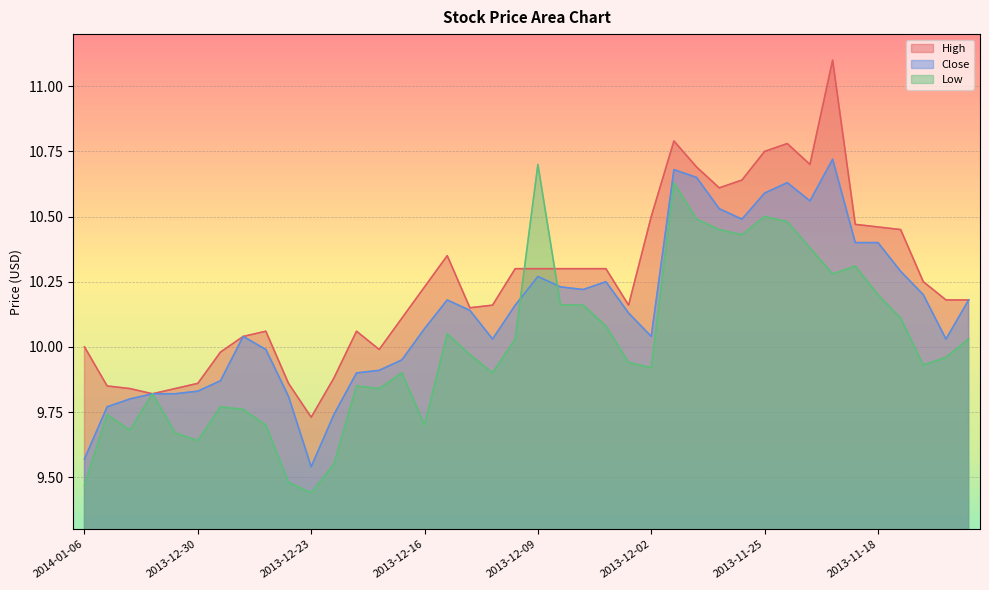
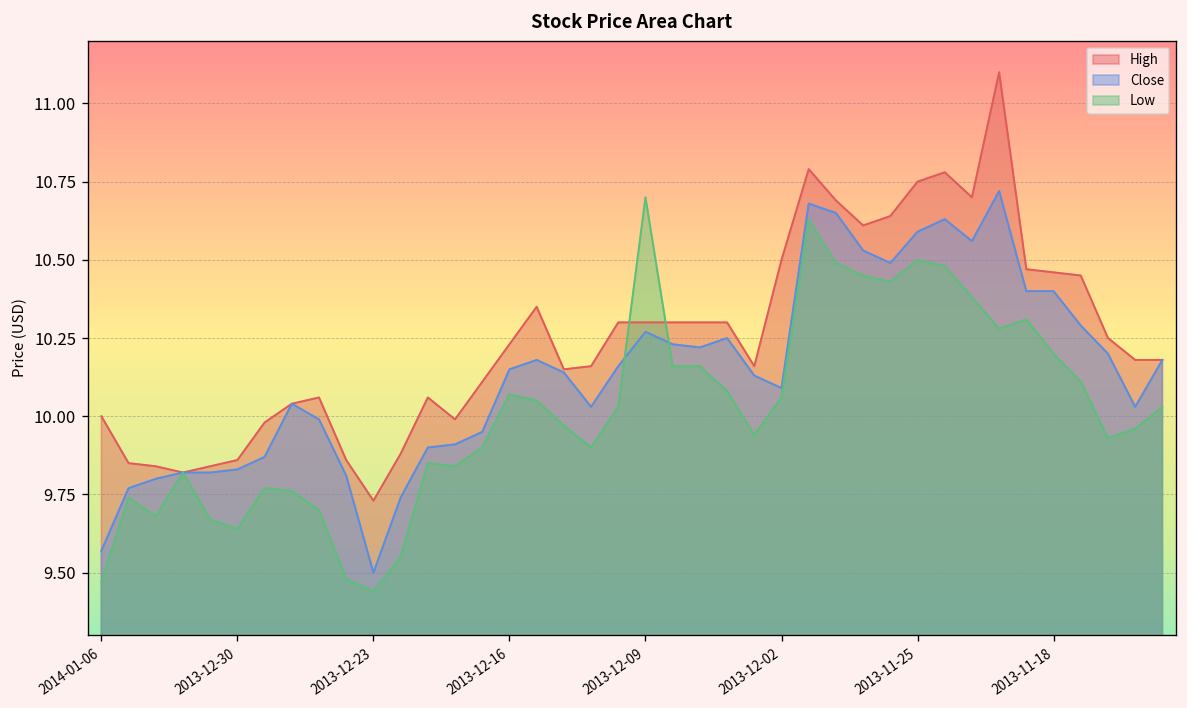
Close, 2013-12-23: 9.54 -> 9.50
Close, 2013-12-16: 10.07 -> 10.15
Low, 2013-12-16: 9.70 -> 10.07
Close, 2013-12-02: 10.04 -> 10.09
Low, 2013-12-02: 9.92 -> 10.06
